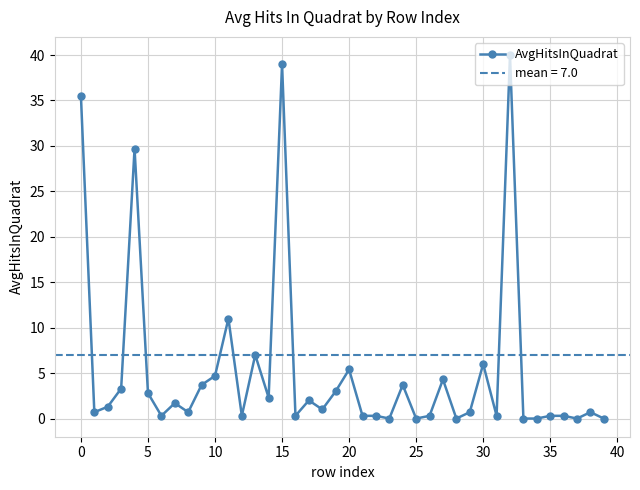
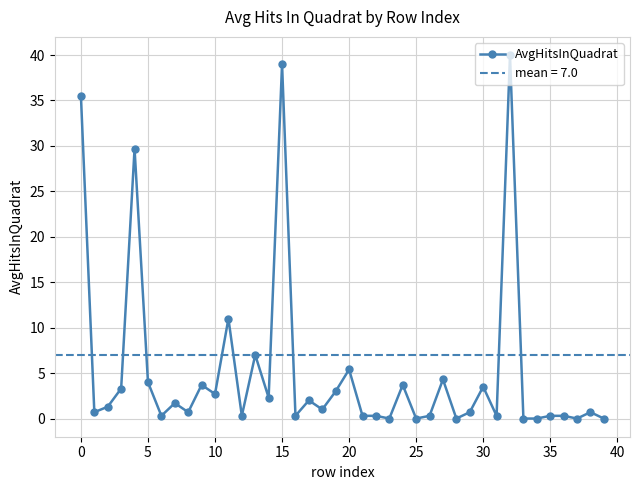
5: 3 -> 4
10: 5 -> 3
30: 6 -> 4
